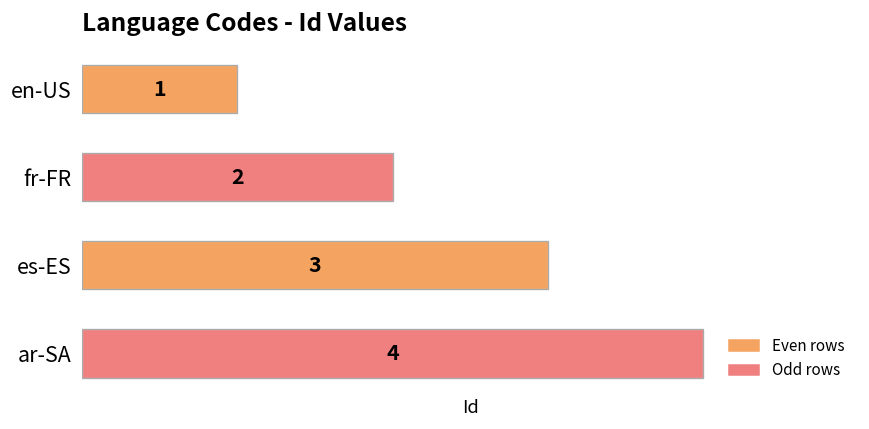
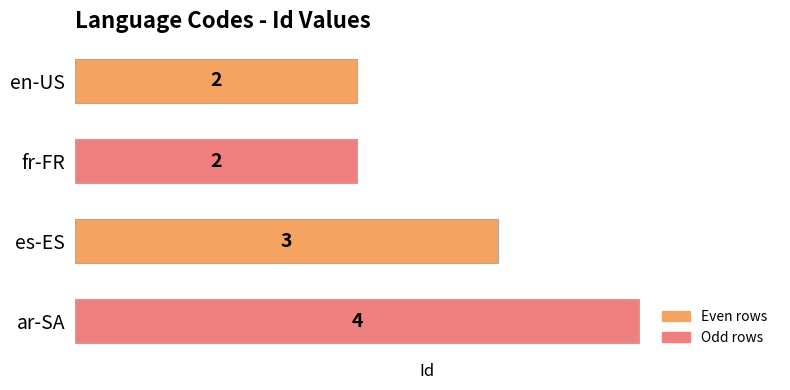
en-US: 1 -> 2
